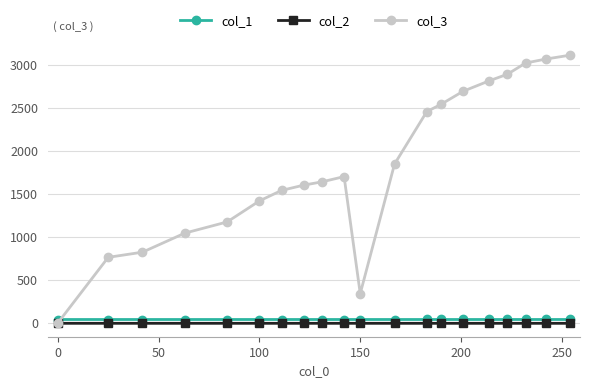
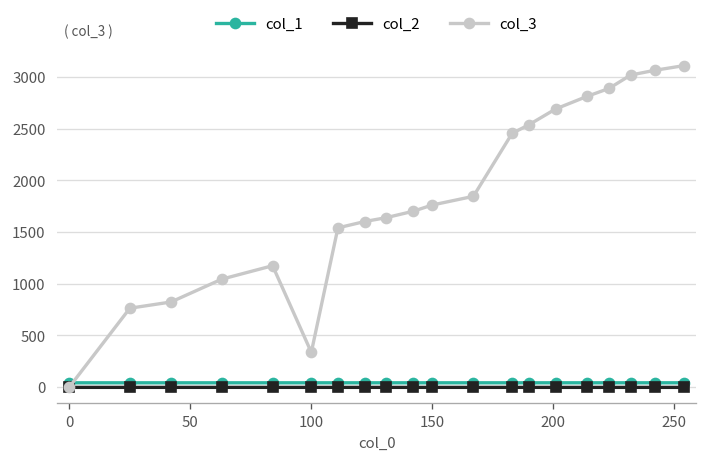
col_3, 100: 1400 -> 300
col_3, 150: 300 -> 1800
